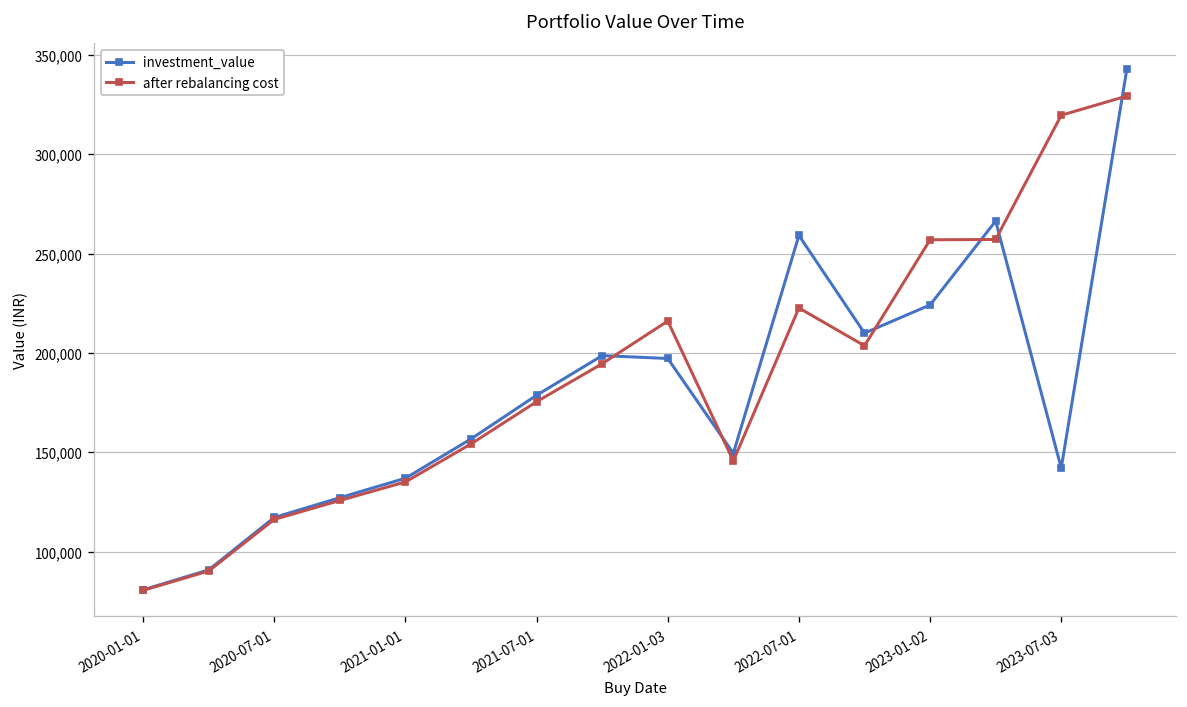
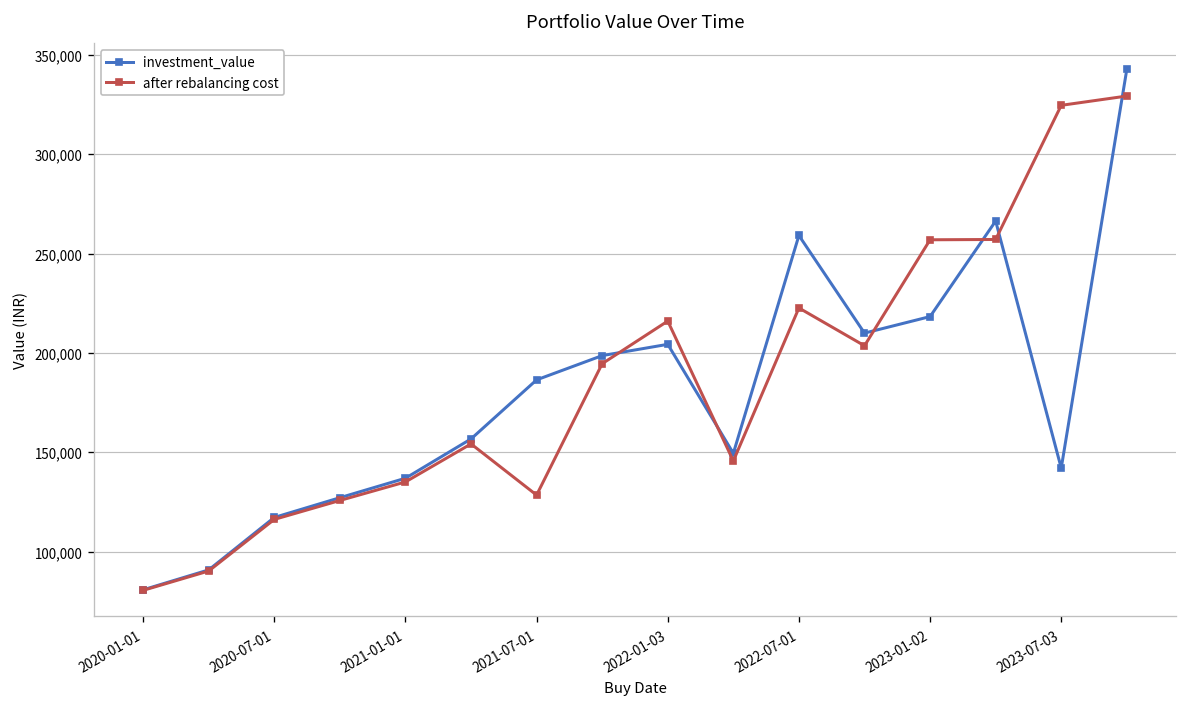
investment_value, 2021-07-01: 179,000 -> 186,000
after rebalancing cost, 2021-07-01: 175,000 -> 128,000
investment_value, 2022-01-03: 197,000 -> 204,000
investment_value, 2023-01-02: 224,000 -> 218,000
after rebalancing cost, 2023-07-03: 320,000 -> 325,000
